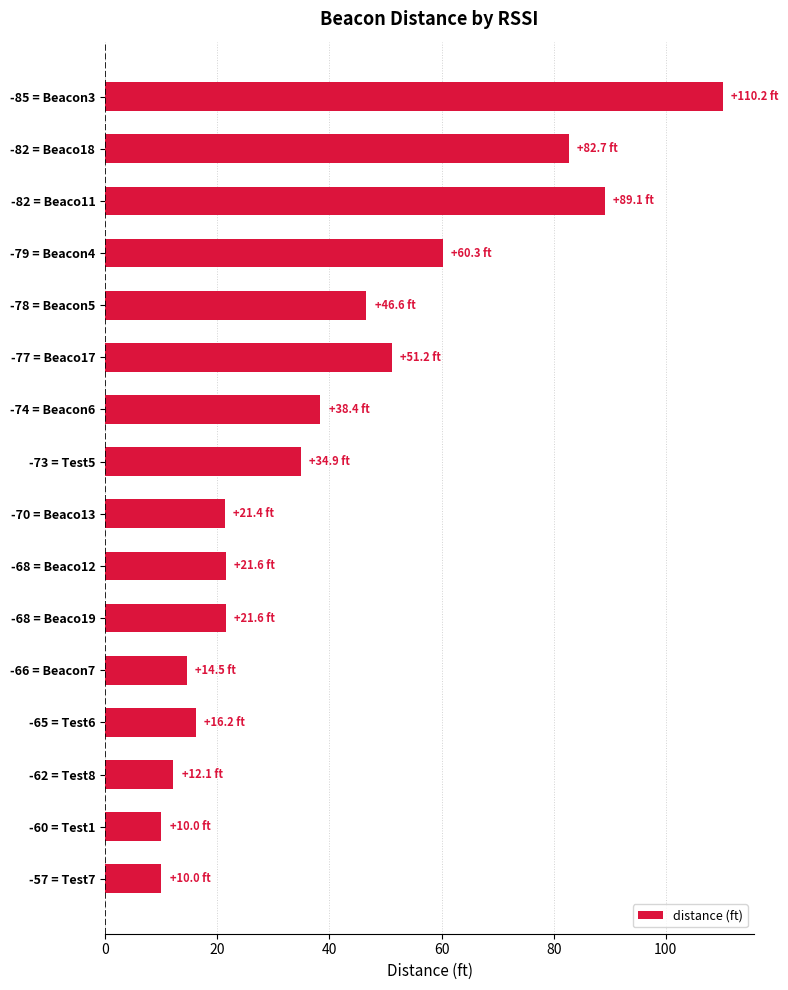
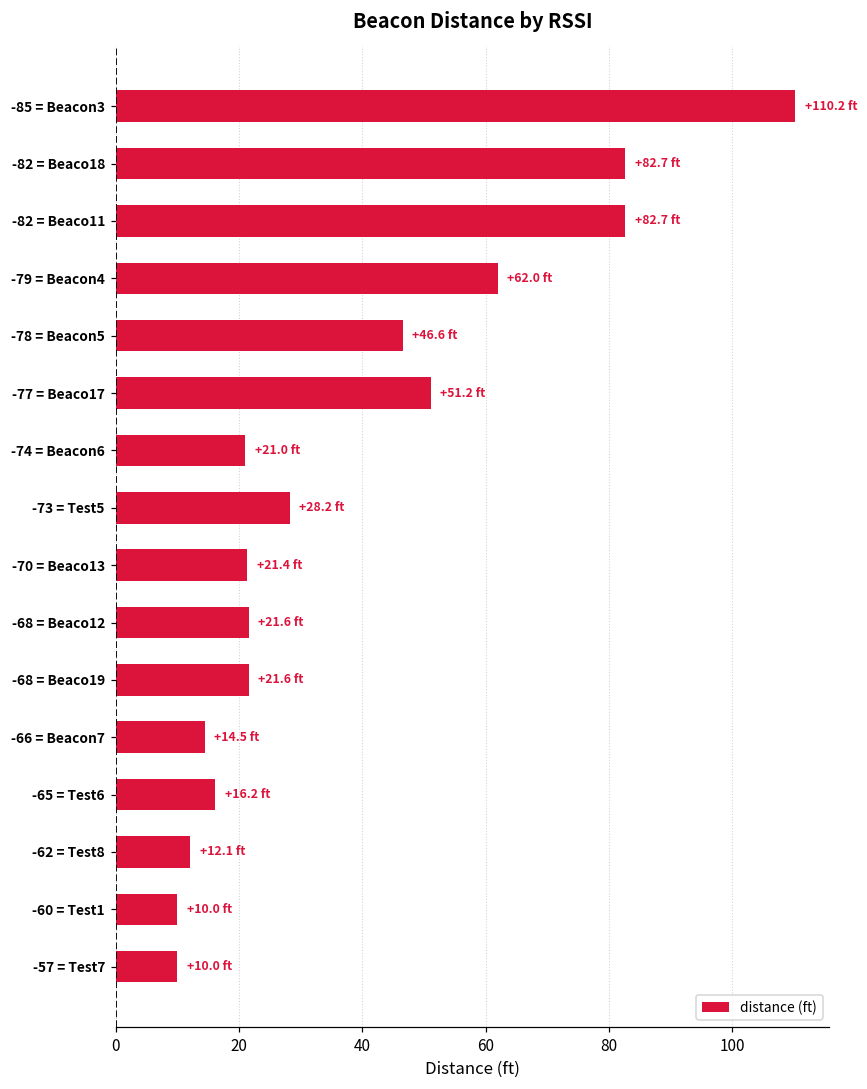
-82 = Beaco11: +89.1 -> +82.7
-79 = Beacon4: +60.3 -> +62.0
-74 = Beacon6: +38.4 -> +21.0
-73 = Test5: +34.9 -> +28.2
